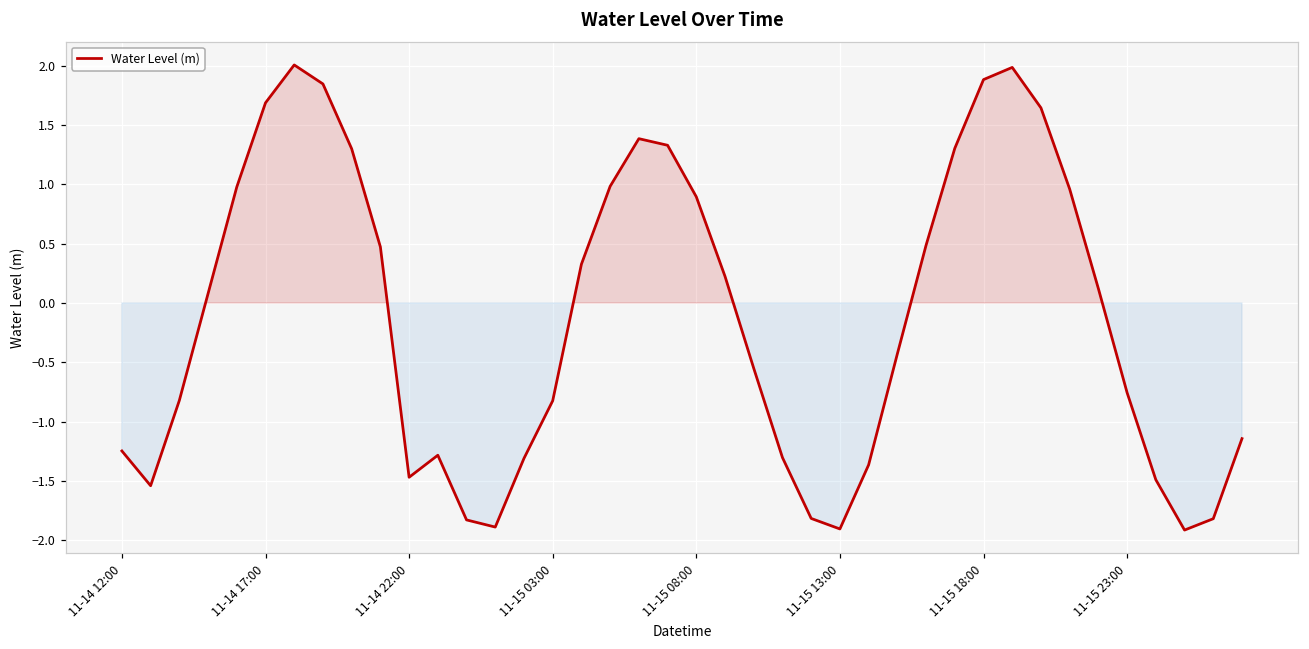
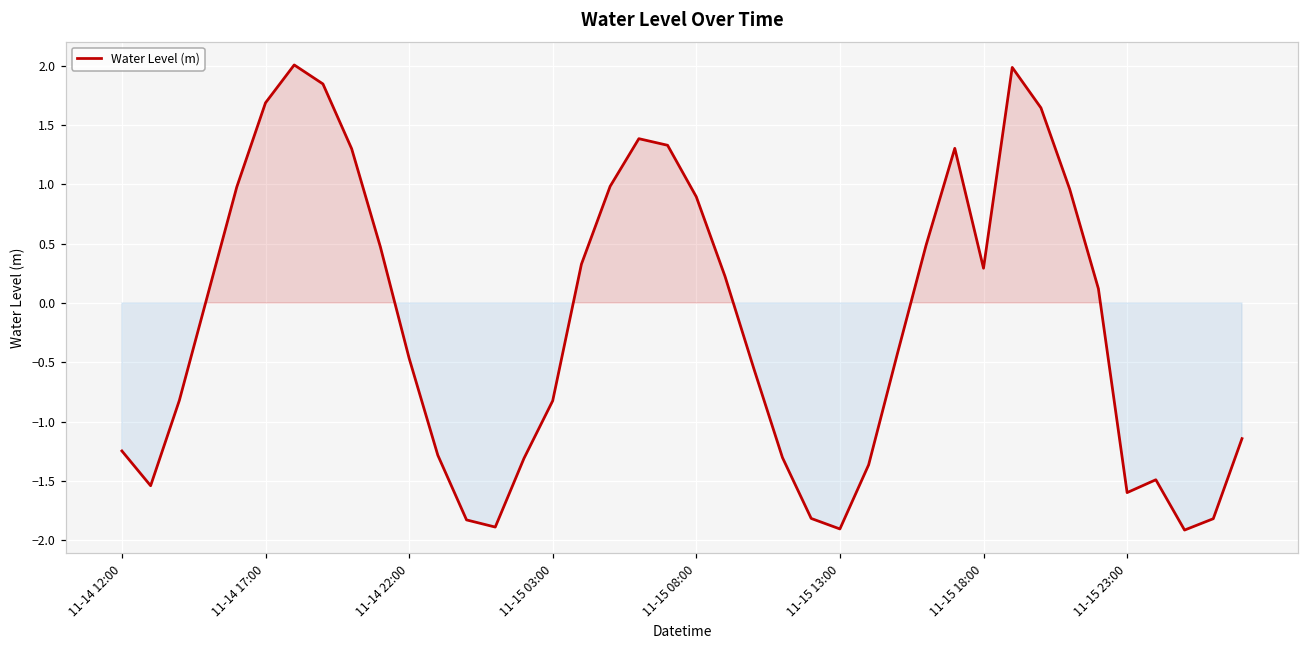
11-14 22:00: -1.47 -> -0.47
11-15 18:00: 1.88 -> 0.29
11-15 23:00: -0.76 -> -1.60
